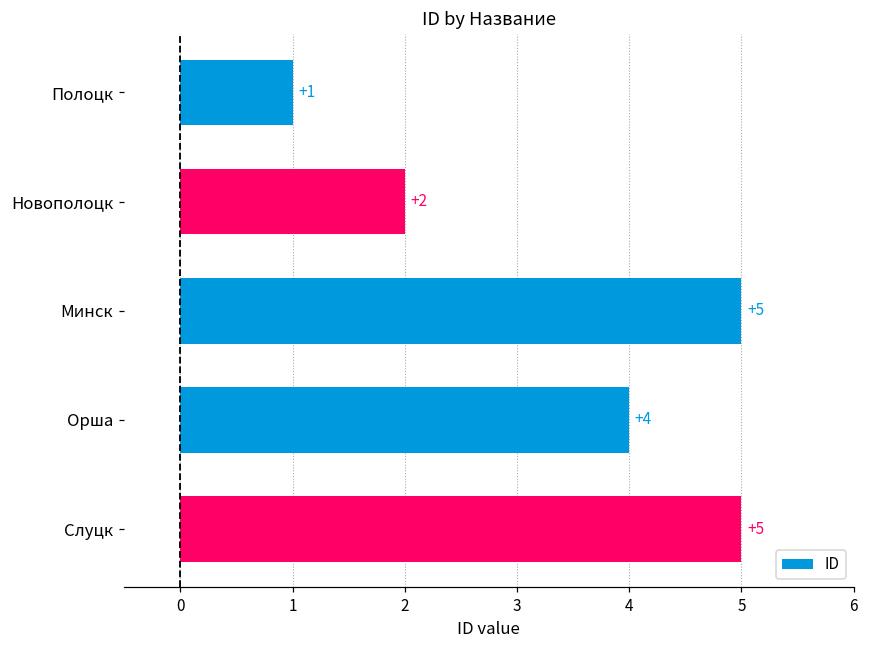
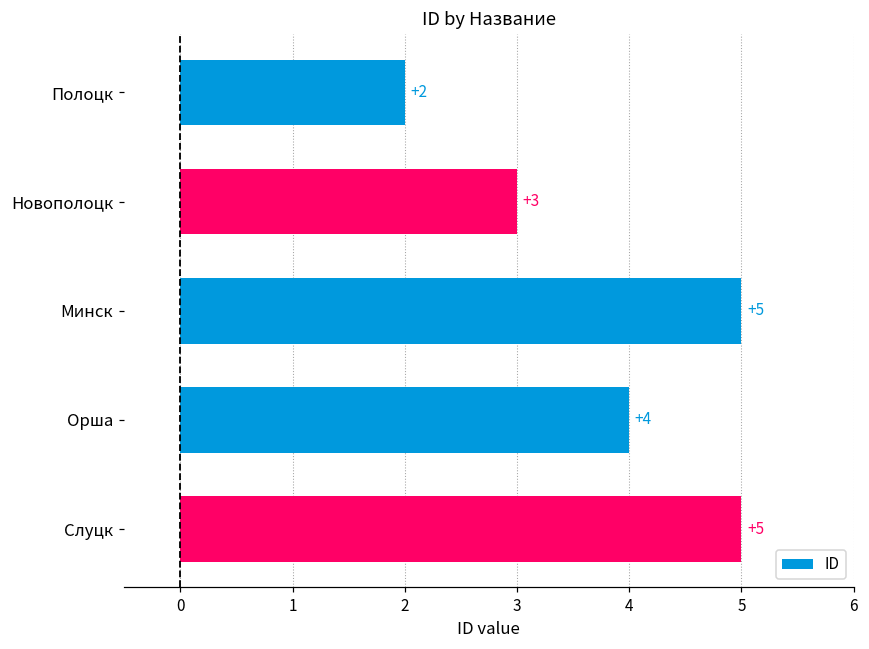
Полоцк: +1 -> +2
Новополоцк: +2 -> +3
